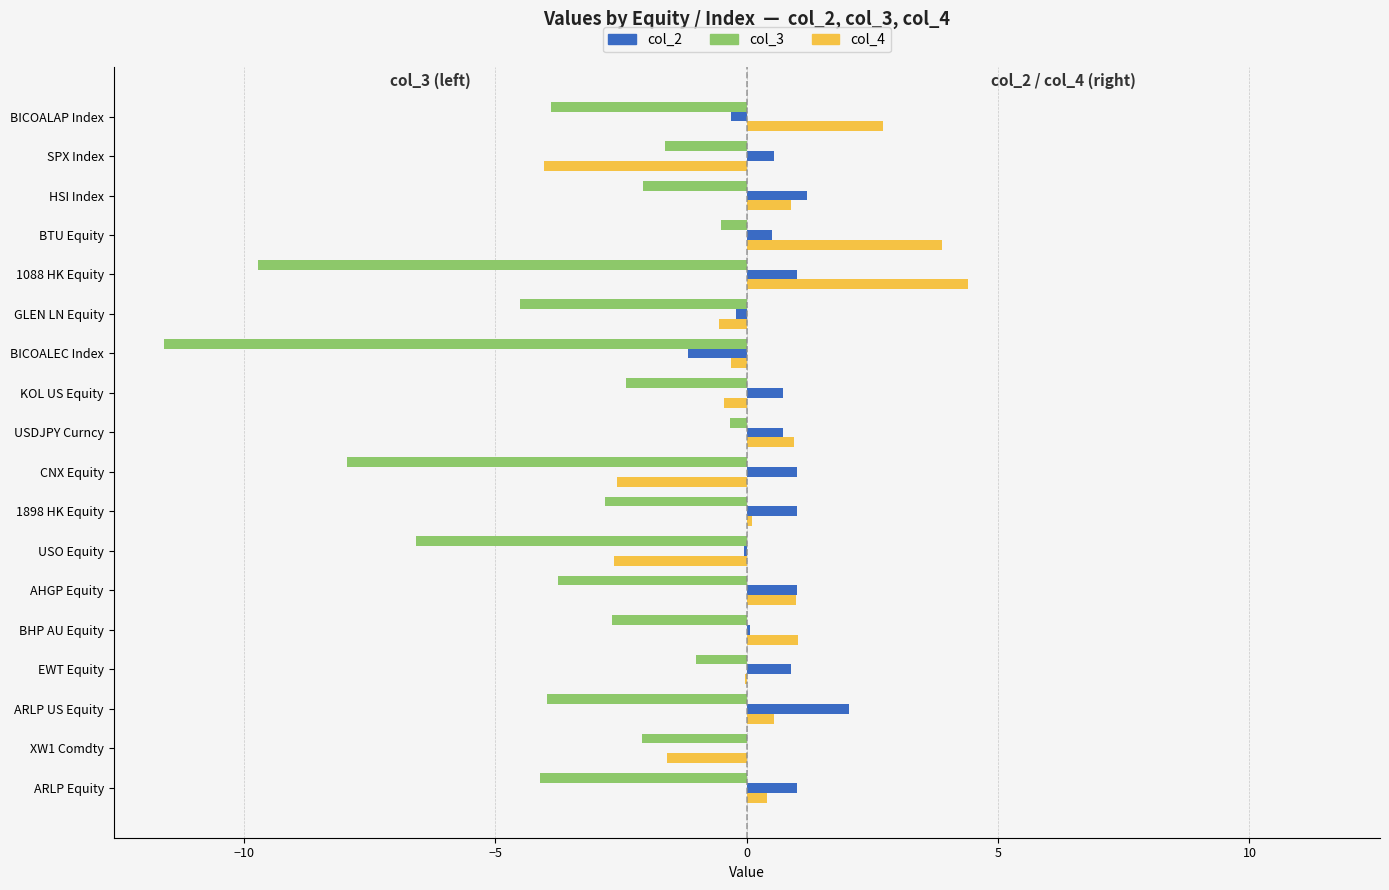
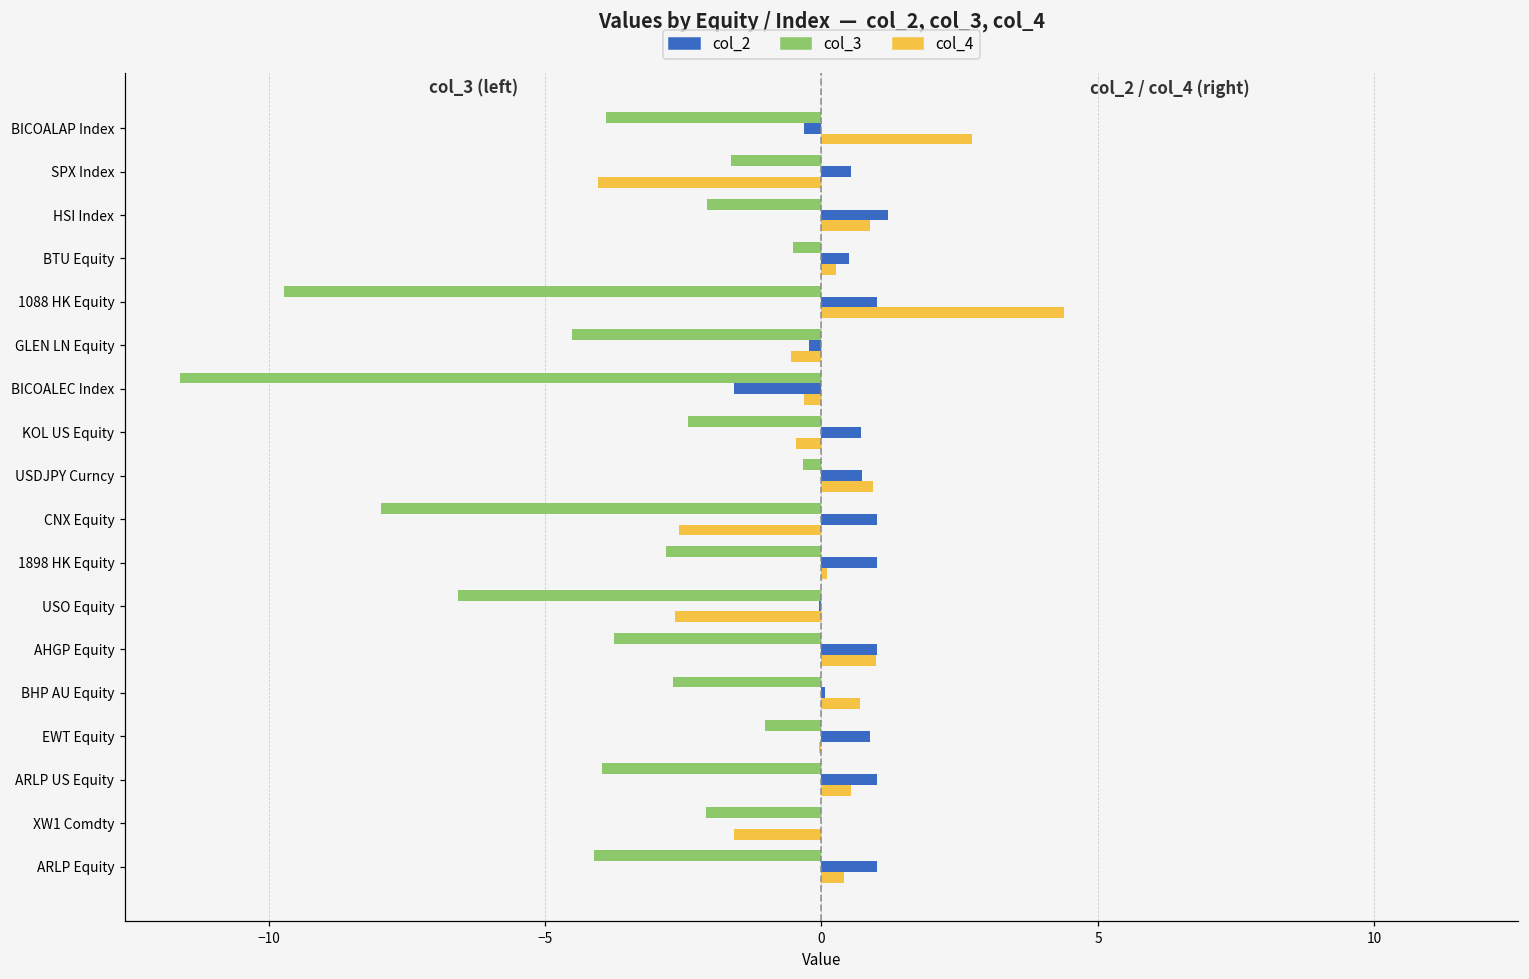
col_4, BTU Equity: 3.9 -> 0.3
col_2, BICOALEC Index: -1.2 -> -1.6
col_4, BHP AU Equity: 1.0 -> 0.7
col_2, ARLP US Equity: 2.0 -> 1.0
